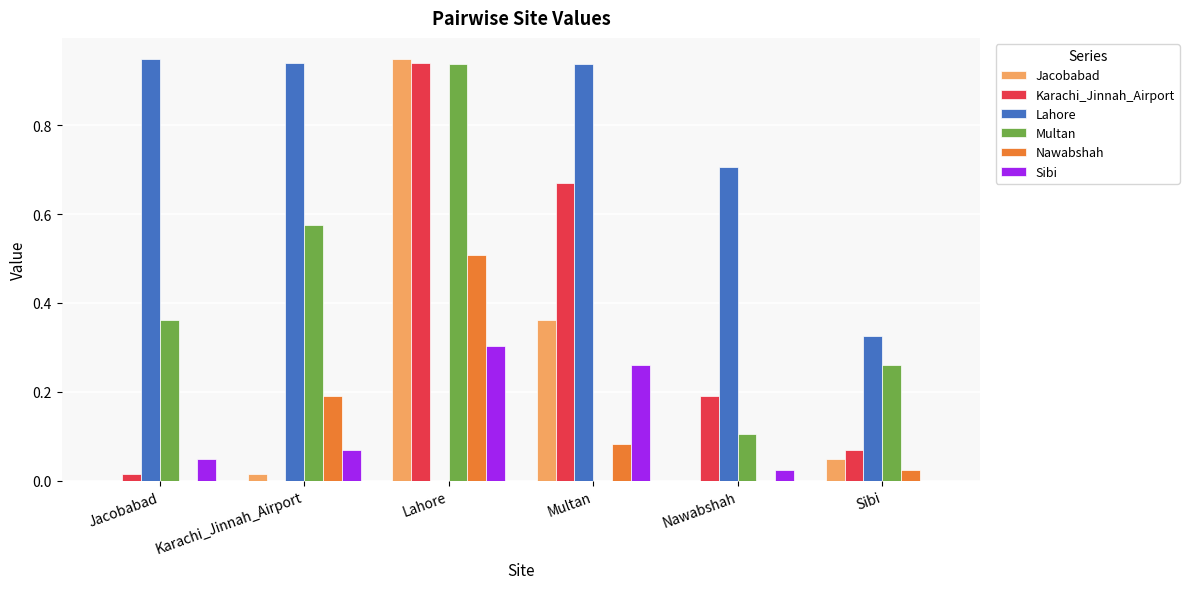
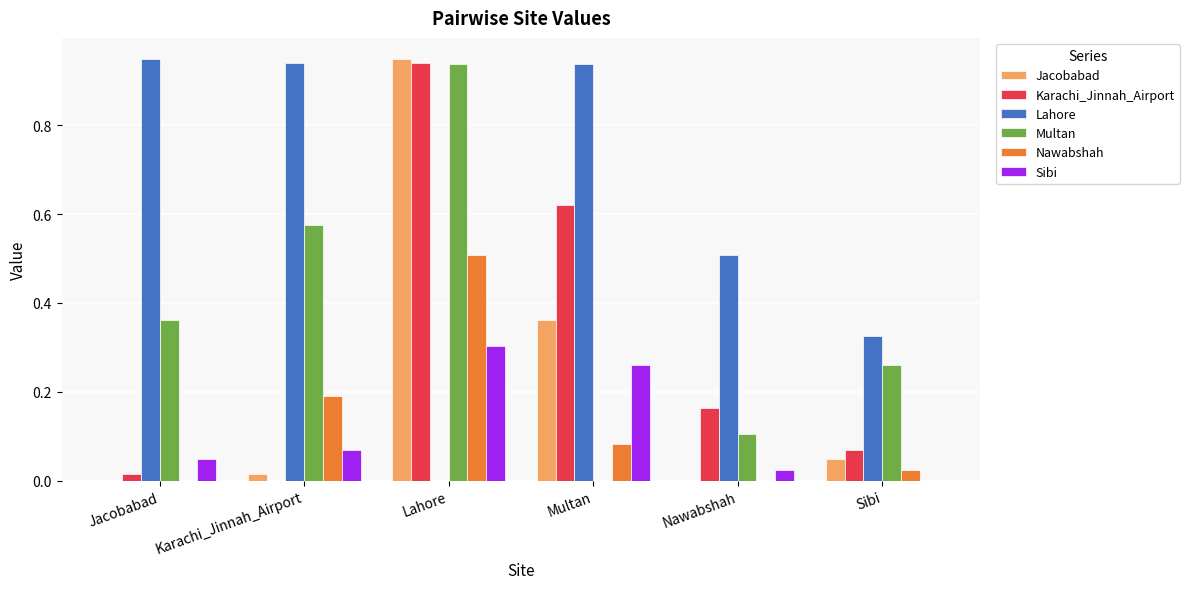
Karachi_Jinnah_Airport, Multan: 0.67 -> 0.62
Karachi_Jinnah_Airport, Nawabshah: 0.19 -> 0.16
Lahore, Nawabshah: 0.71 -> 0.51
